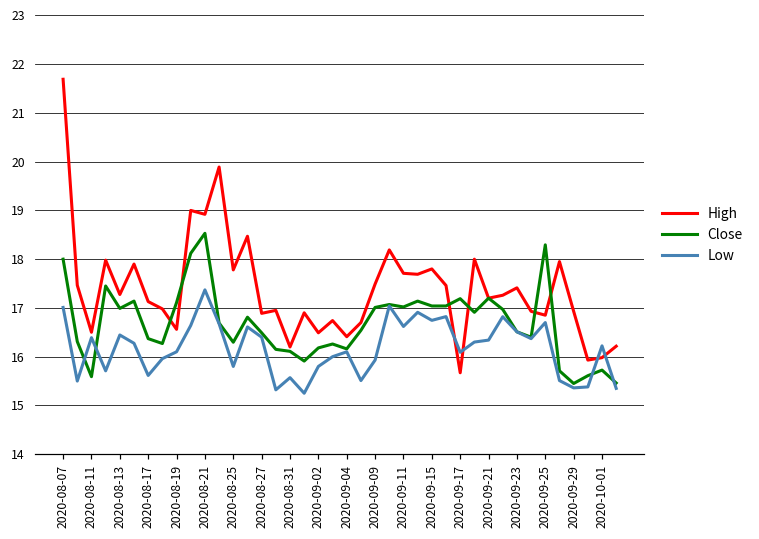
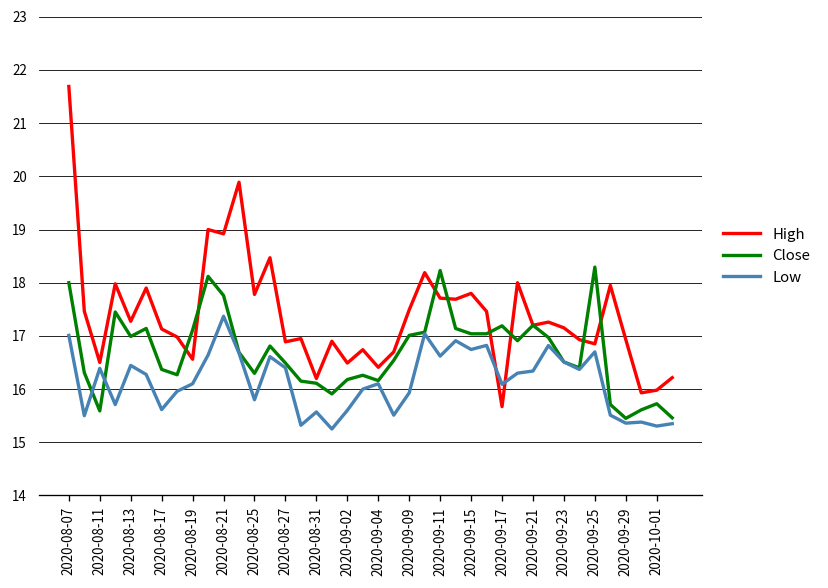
Close, 2020-08-21: 18.5 -> 17.8
Low, 2020-09-02: 15.8 -> 15.6
Close, 2020-09-11: 17.0 -> 18.2
High, 2020-09-23: 17.4 -> 17.2
Low, 2020-10-01: 16.2 -> 15.3
